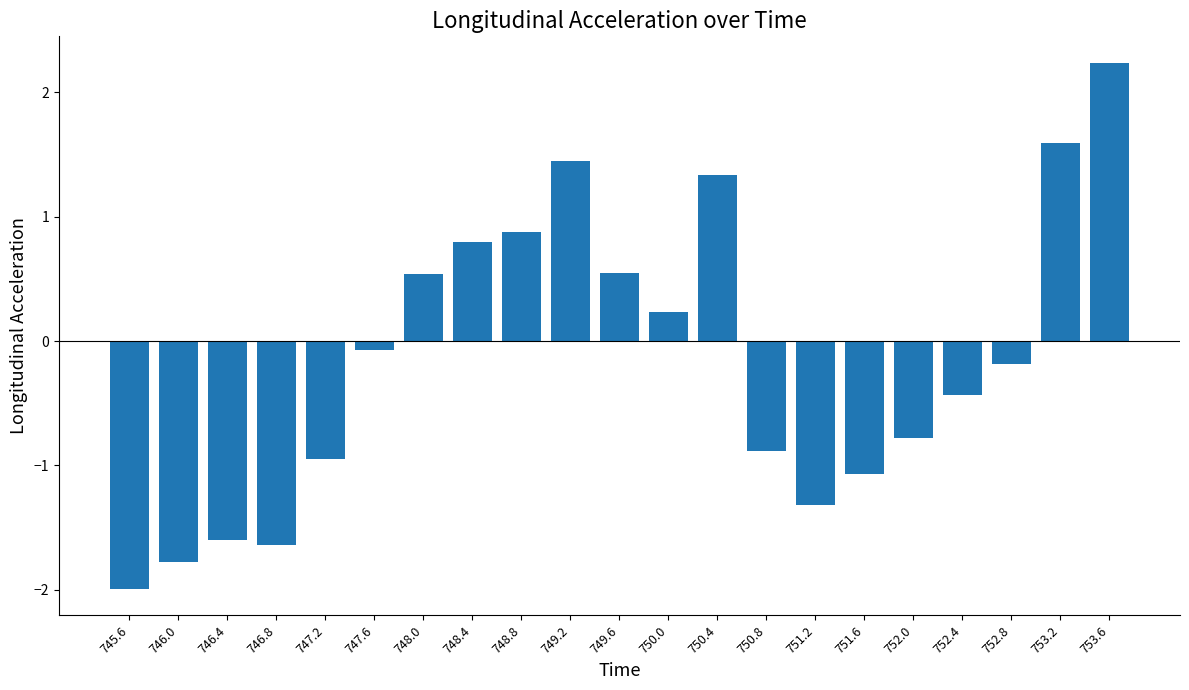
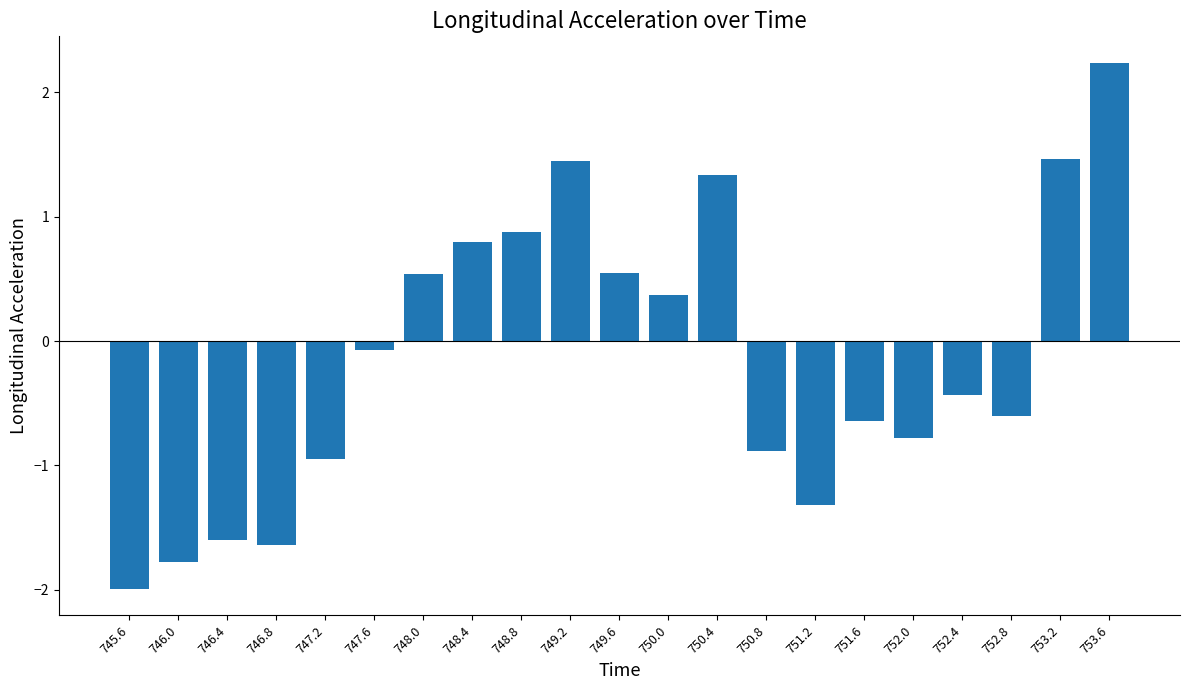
750.0: 0.24 -> 0.37
751.6: -1.07 -> -0.65
752.8: -0.18 -> -0.60
753.2: 1.60 -> 1.47
